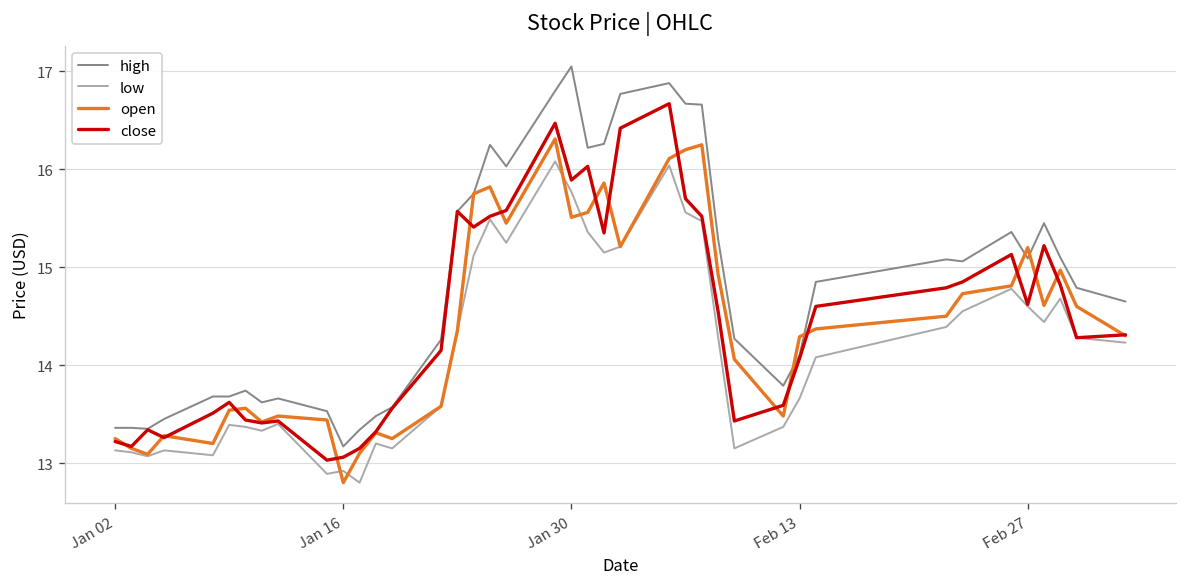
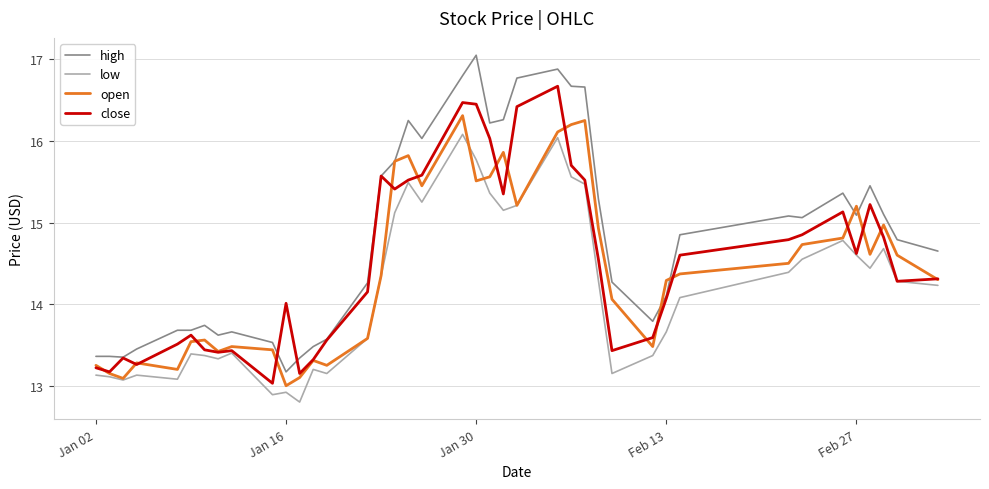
open, Jan 16: 12.8 -> 13.0
close, Jan 16: 13.1 -> 14.0
close, Jan 30: 15.9 -> 16.5
